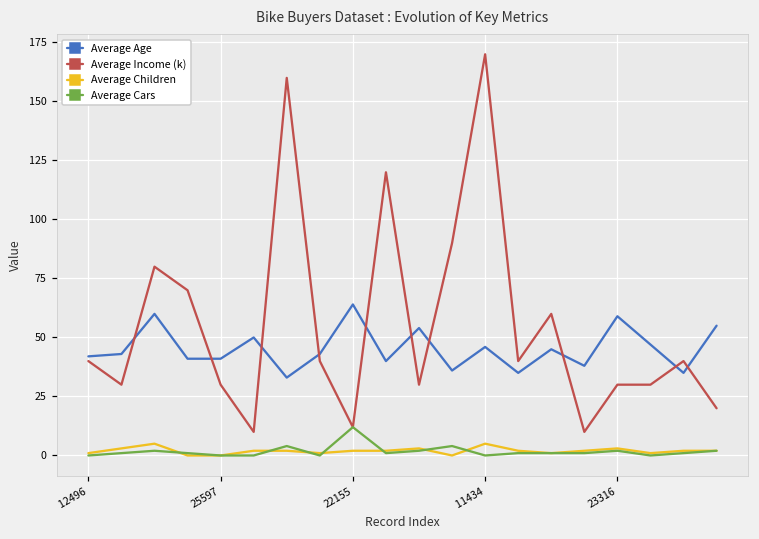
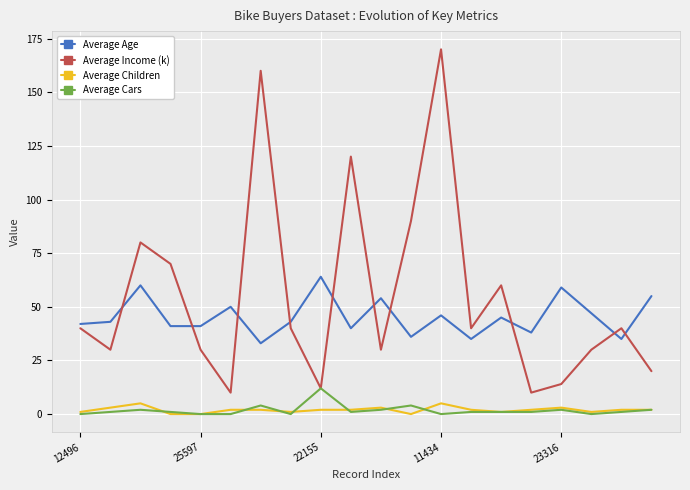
Average Income (k), 23316: 30 -> 14
